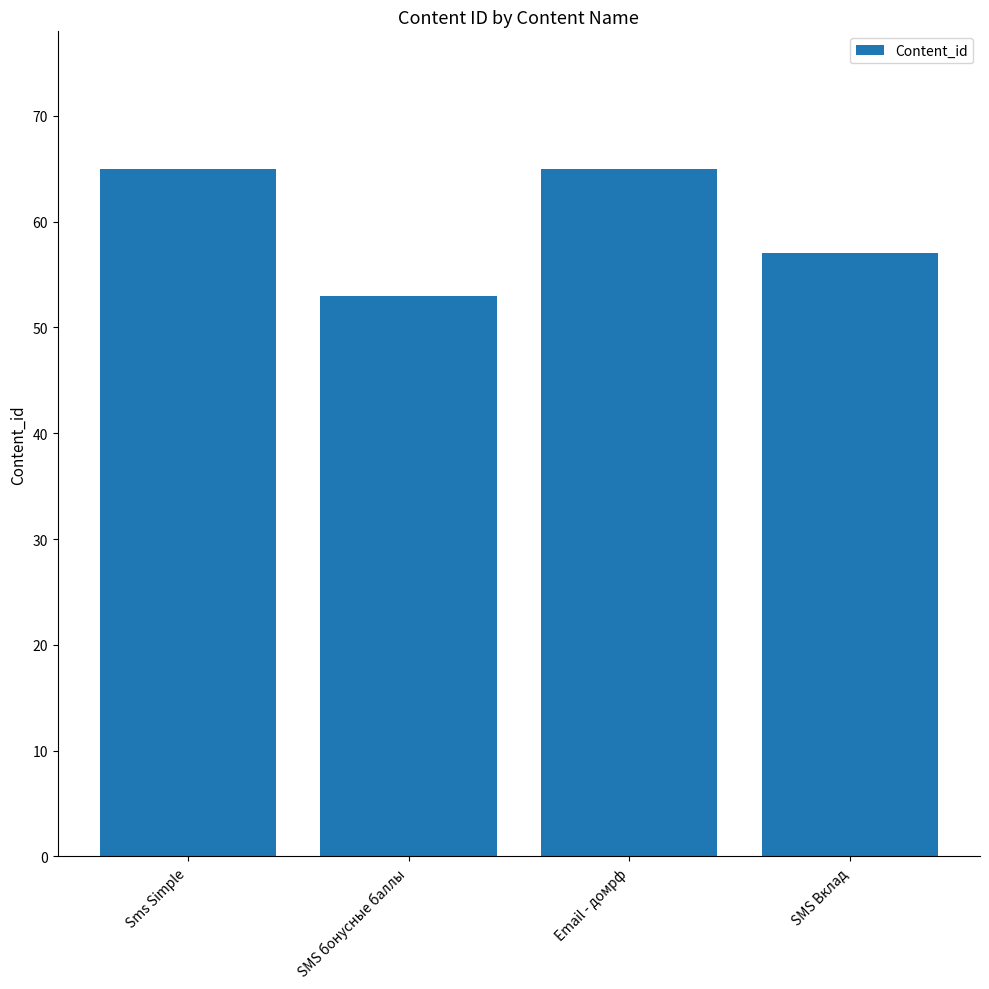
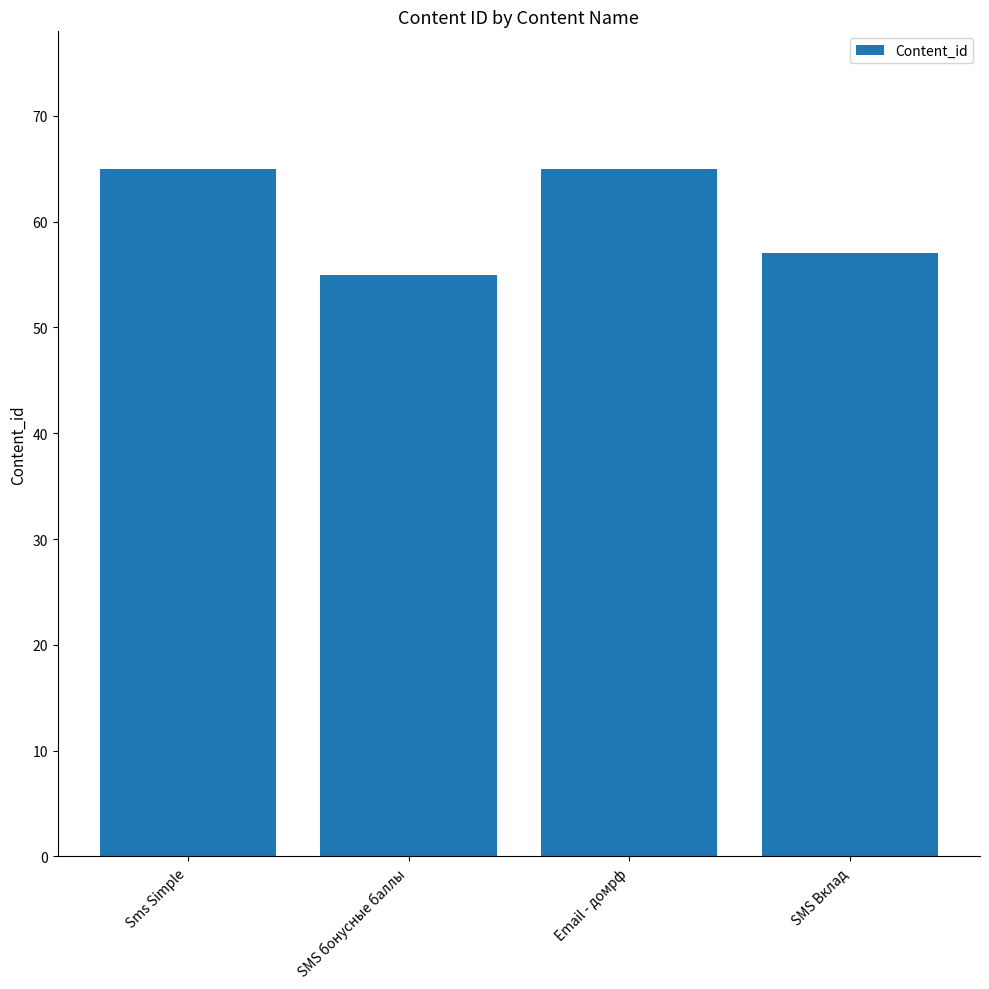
SMS бонусные баллы: 53 -> 55
